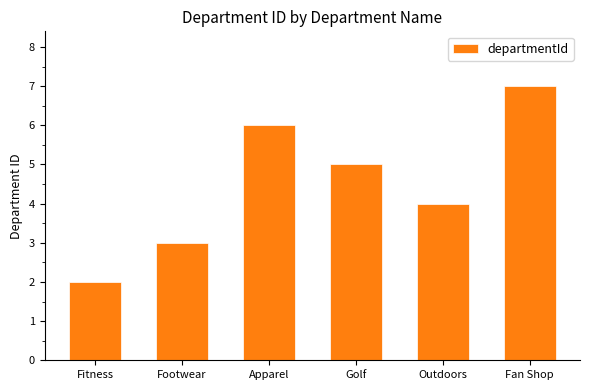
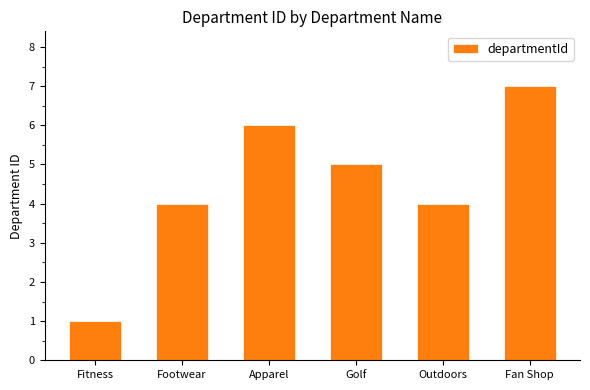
Fitness: 2 -> 1
Footwear: 3 -> 4
